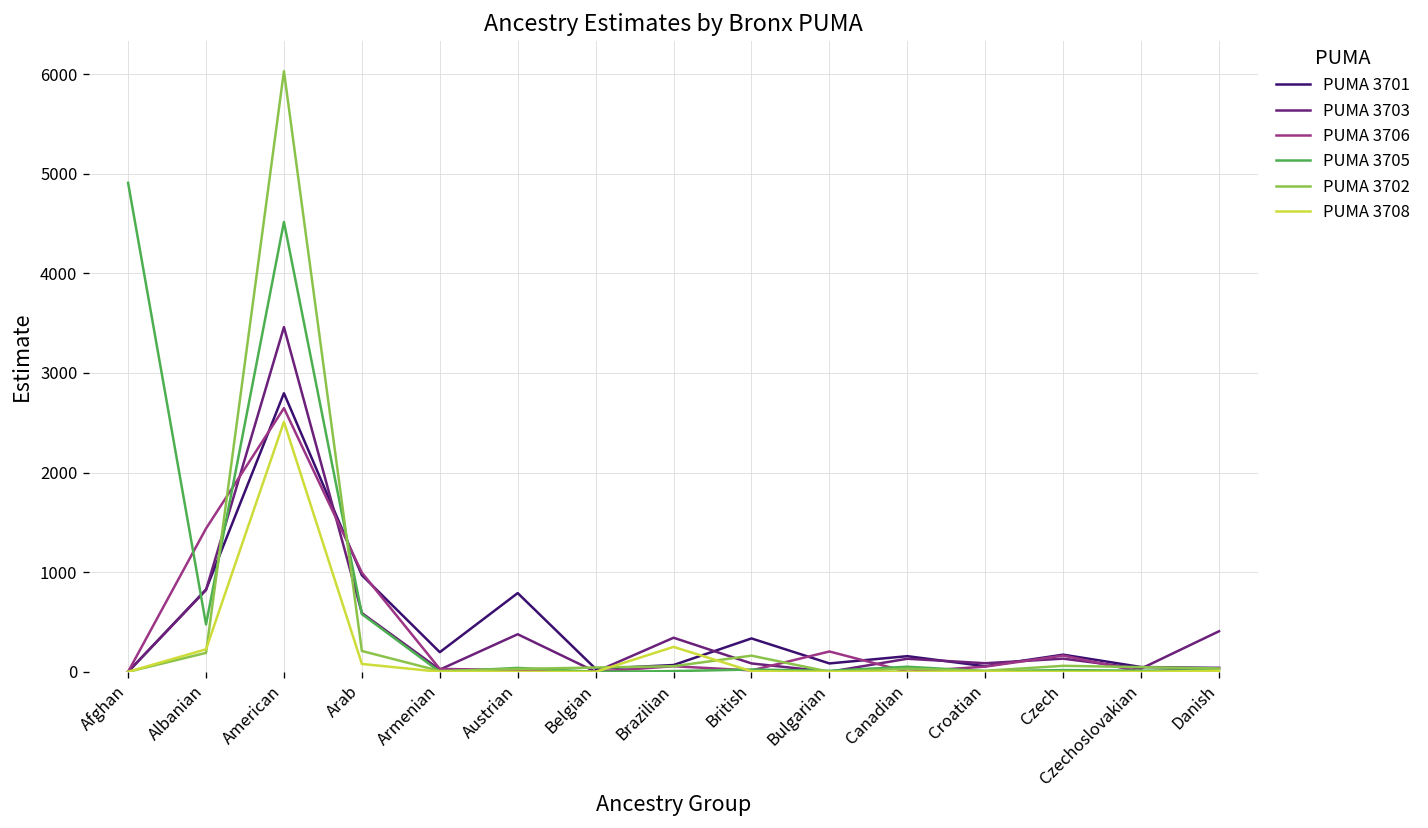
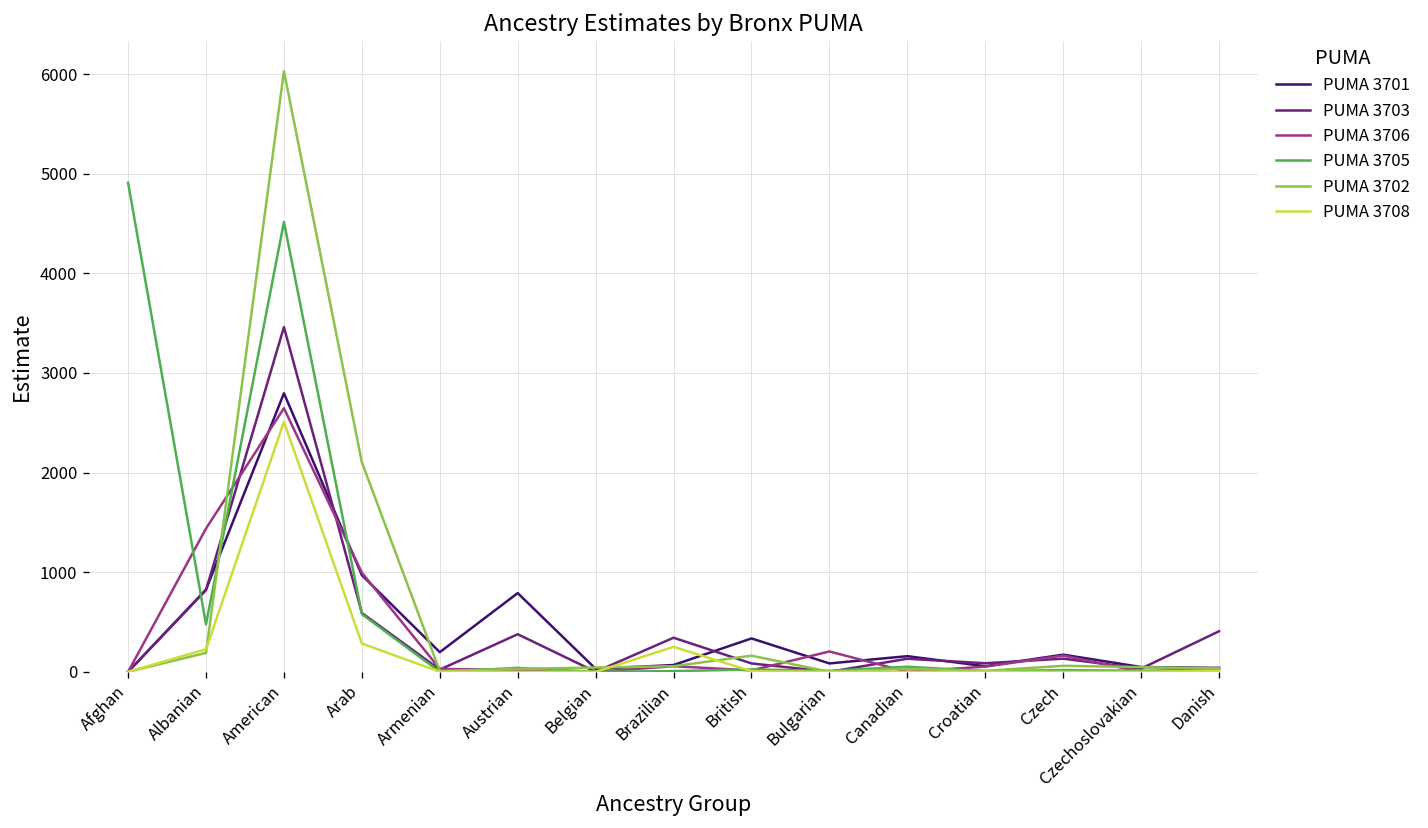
PUMA 3702, Arab: 200 -> 2100
PUMA 3708, Arab: 100 -> 300
